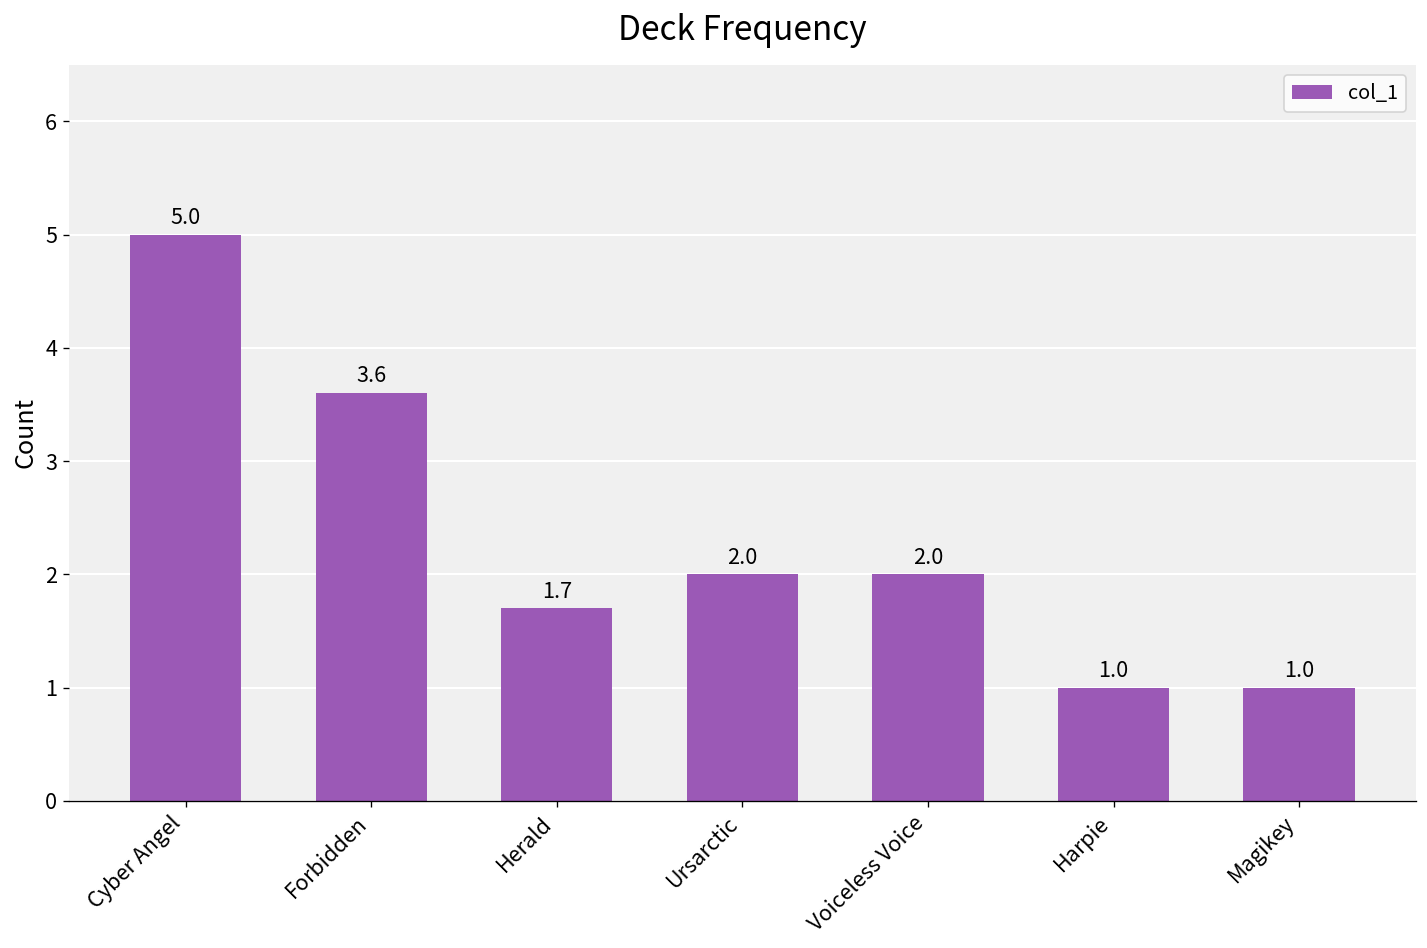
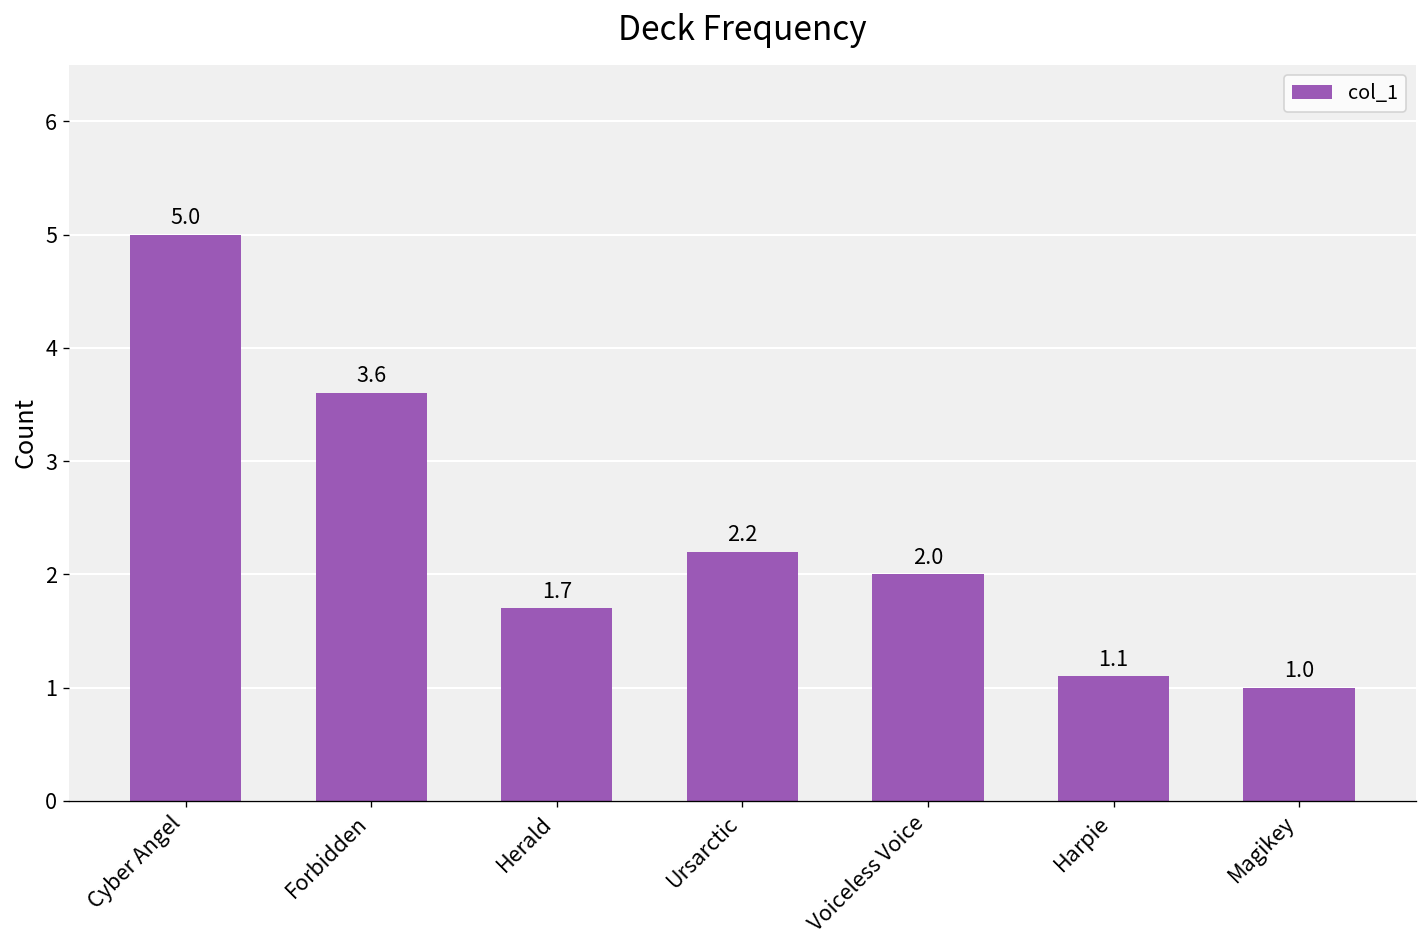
Ursarctic: 2.0 -> 2.2
Harpie: 1.0 -> 1.1
